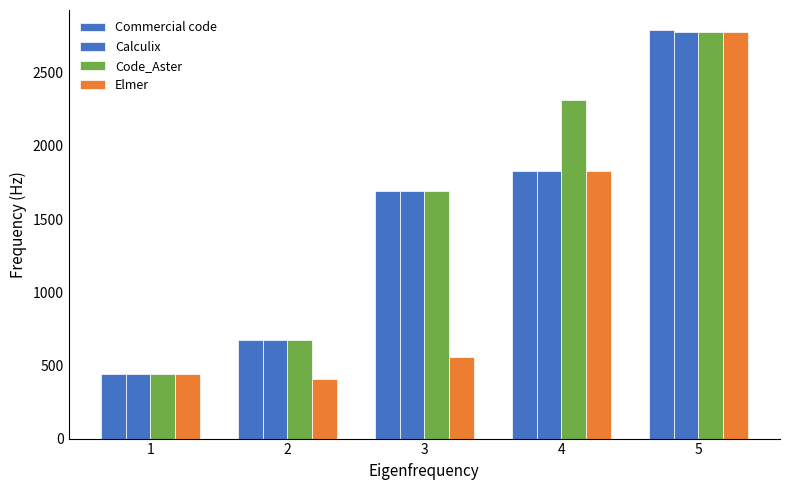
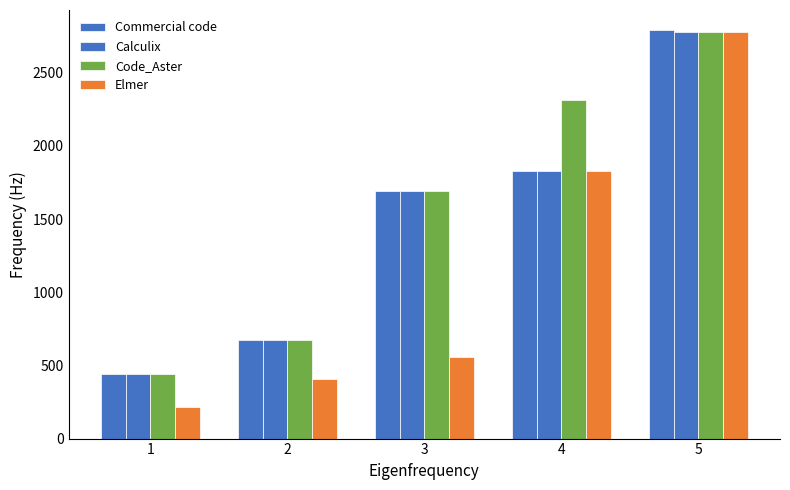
Elmer, 1: 440 -> 210
